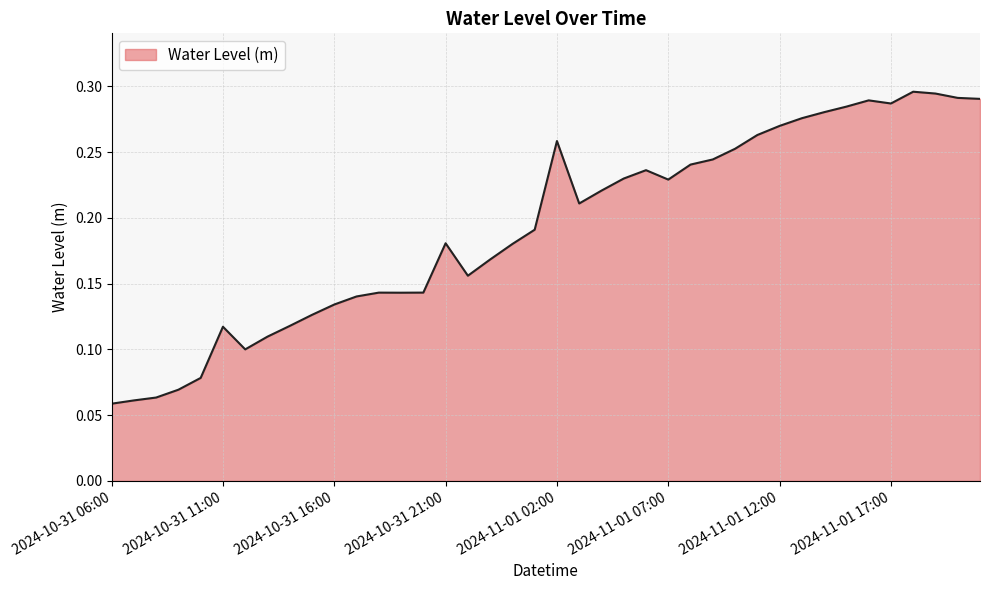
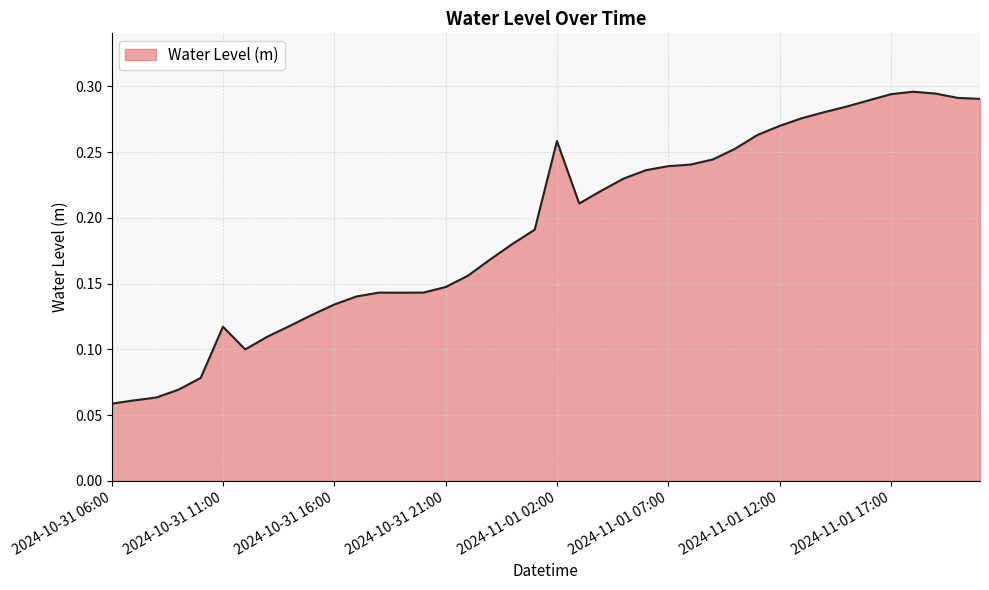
2024-10-31 21:00: 0.181 -> 0.147
2024-11-01 07:00: 0.229 -> 0.239
2024-11-01 17:00: 0.287 -> 0.294
